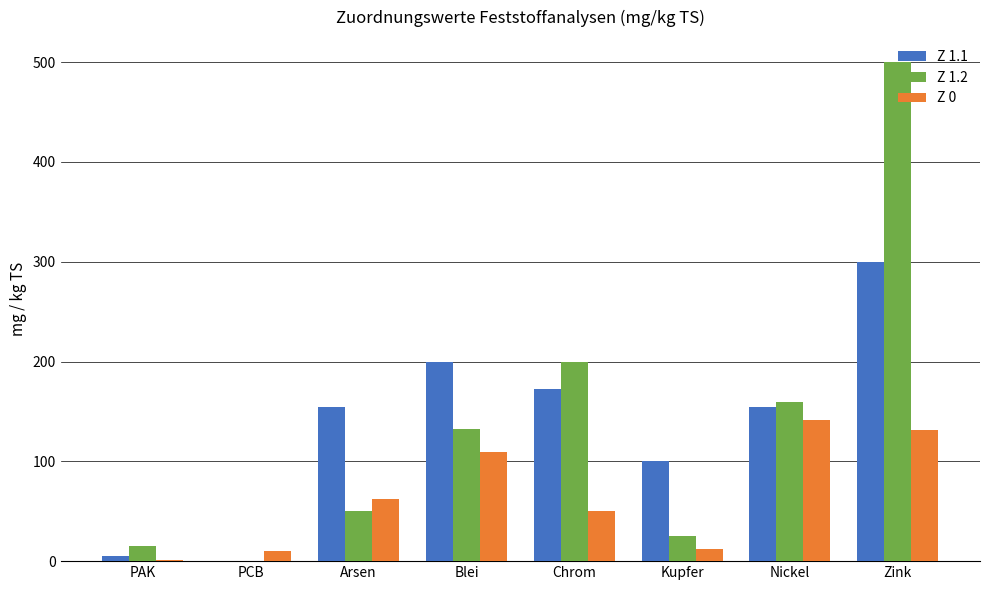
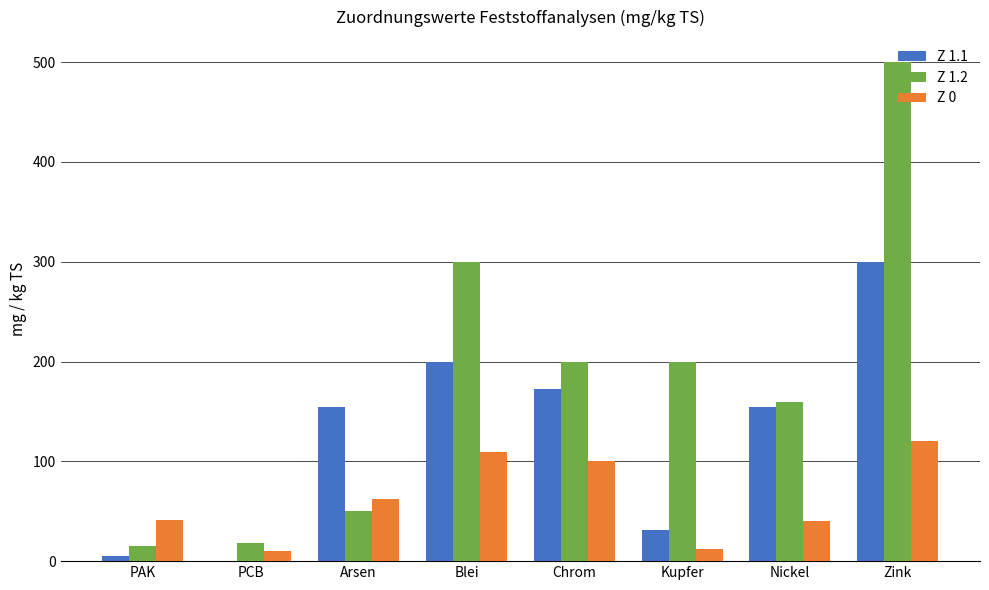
Z 0, PAK: 0 -> 40
Z 1.2, PCB: 0 -> 20
Z 1.2, Blei: 130 -> 300
Z 0, Chrom: 50 -> 100
Z 1.1, Kupfer: 100 -> 30
Z 1.2, Kupfer: 30 -> 200
Z 0, Nickel: 140 -> 40
Z 0, Zink: 130 -> 120
